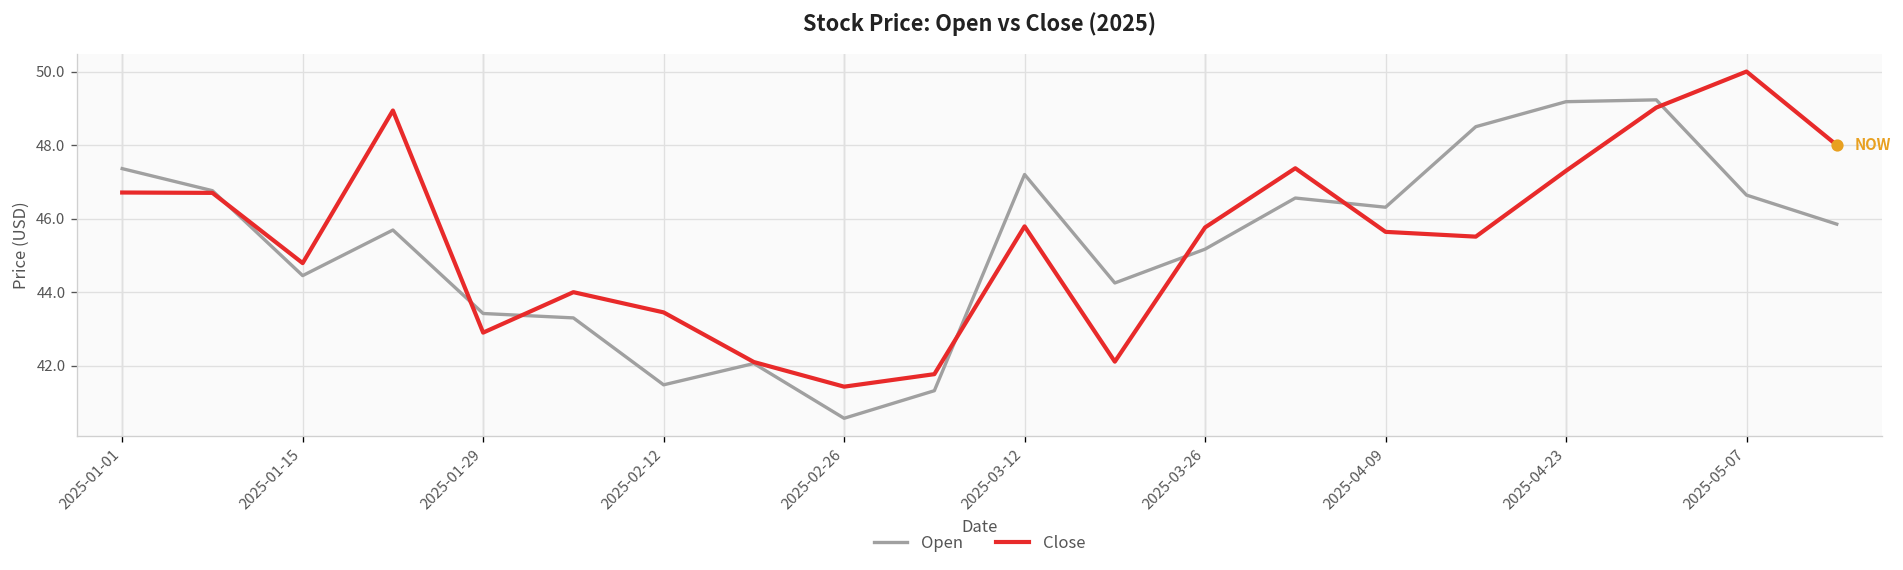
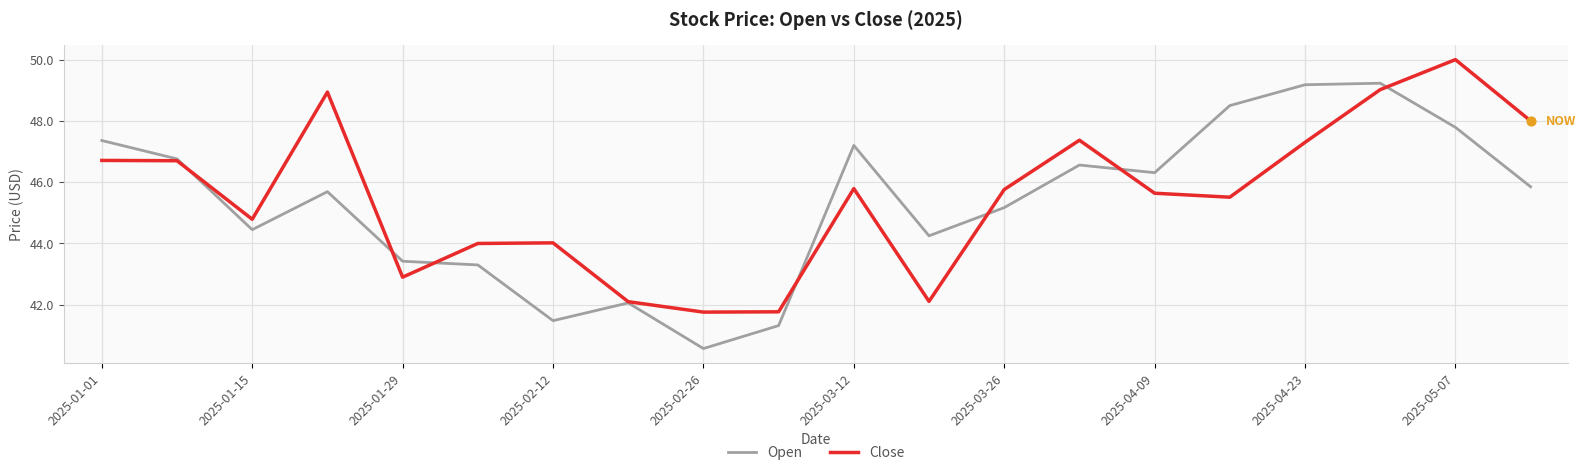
Close, 2025-02-12: 43.5 -> 44.0
Close, 2025-02-26: 41.4 -> 41.8
Open, 2025-05-07: 46.6 -> 47.8
